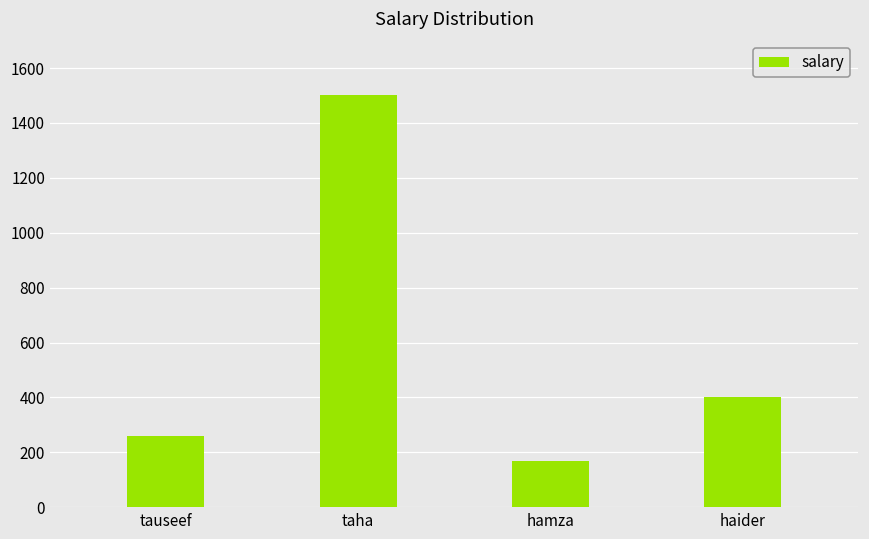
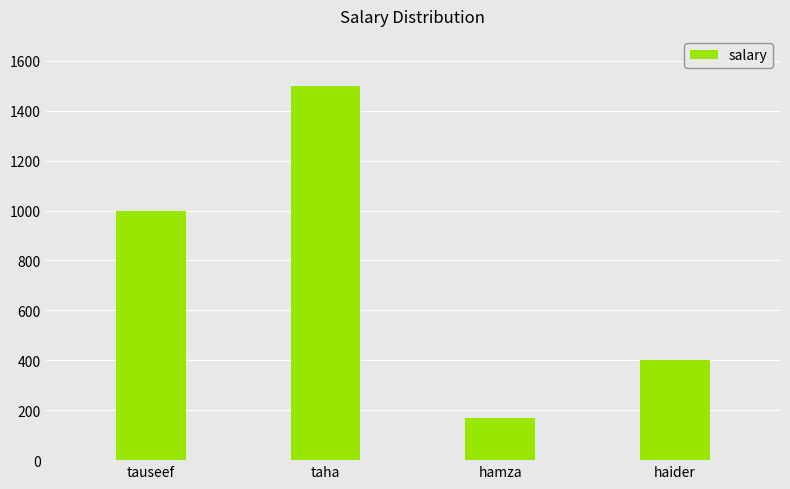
tauseef: 260 -> 1000
